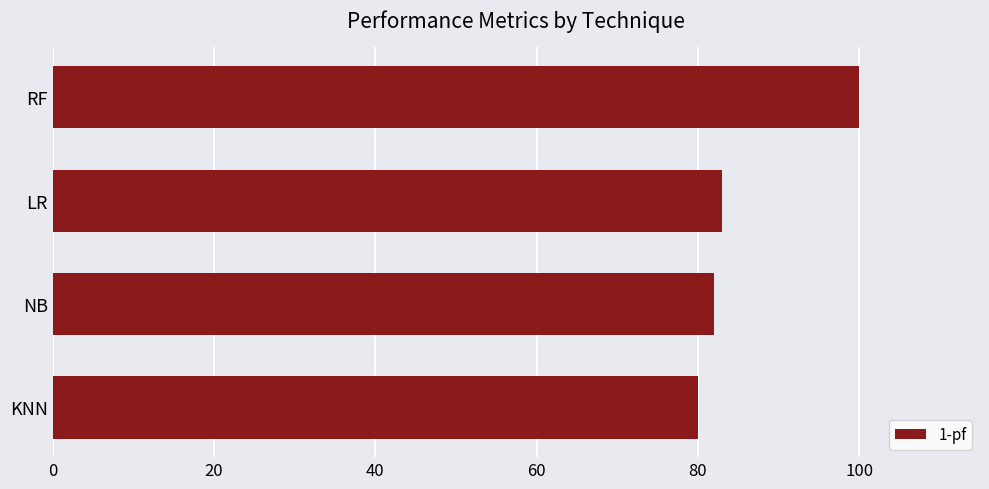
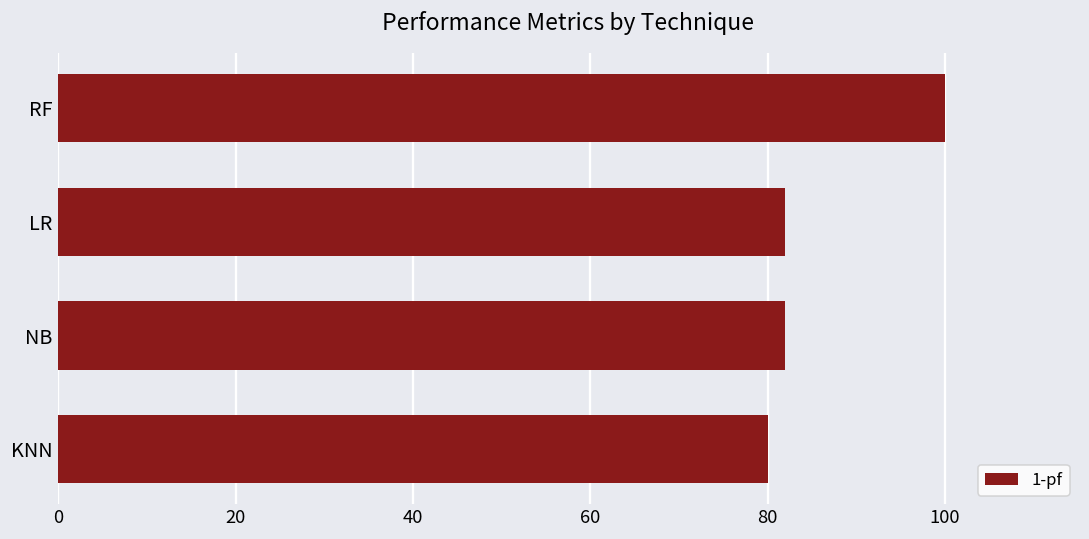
LR: 83 -> 82
